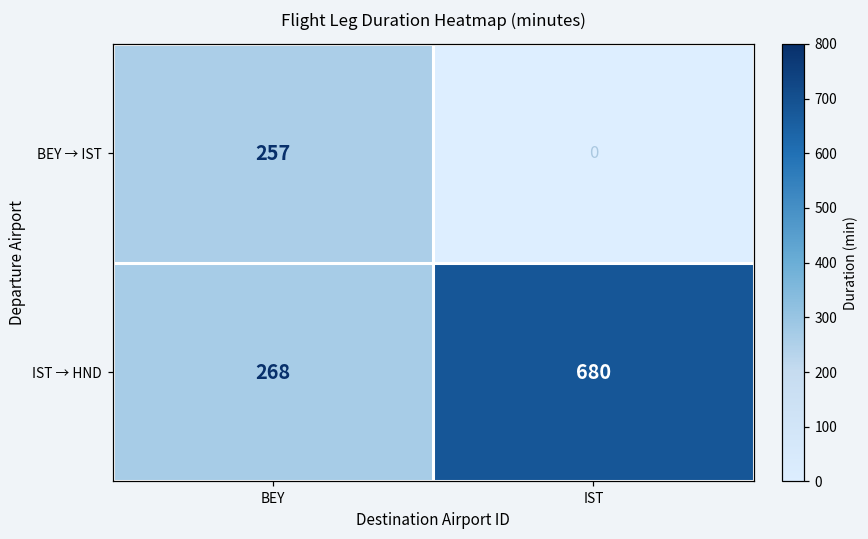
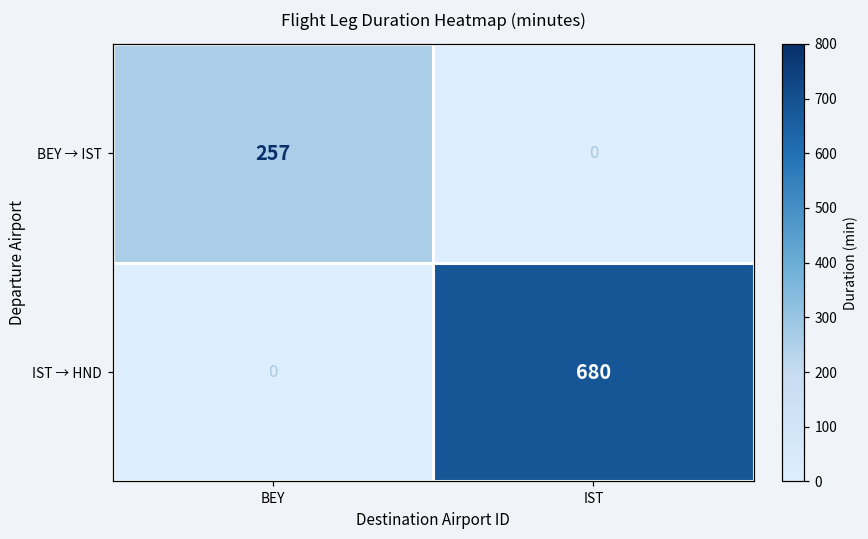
IST → HND, BEY: 268 -> 0
